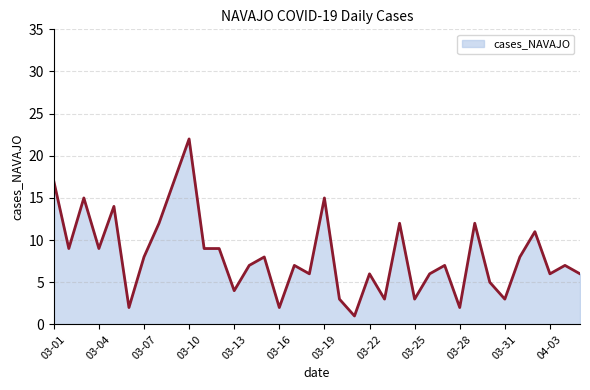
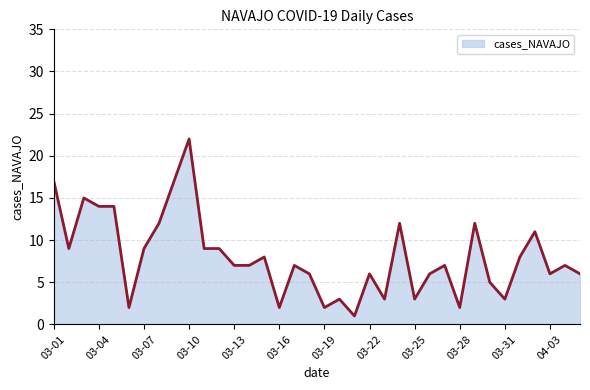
03-04: 9 -> 14
03-07: 8 -> 9
03-13: 4 -> 7
03-19: 15 -> 2
